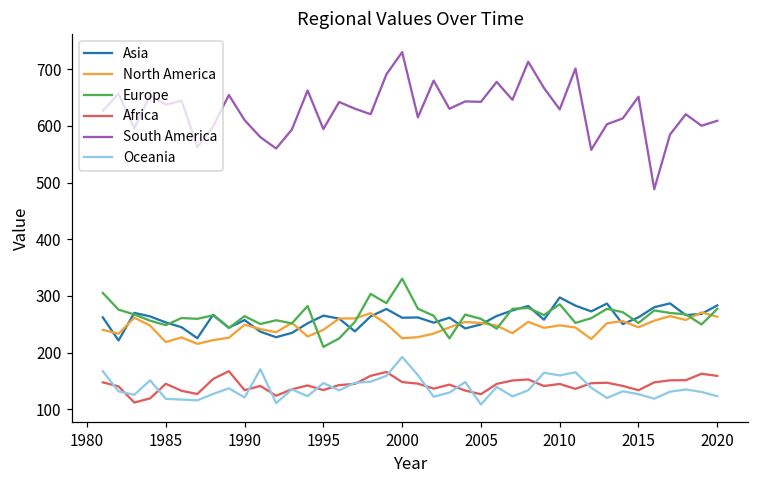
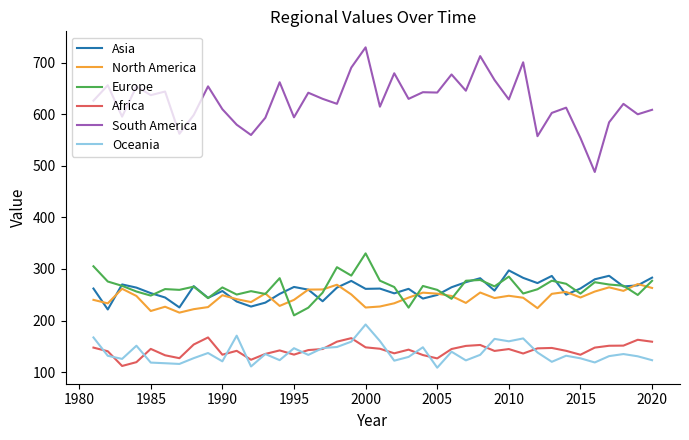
South America, 2015: 650 -> 550
